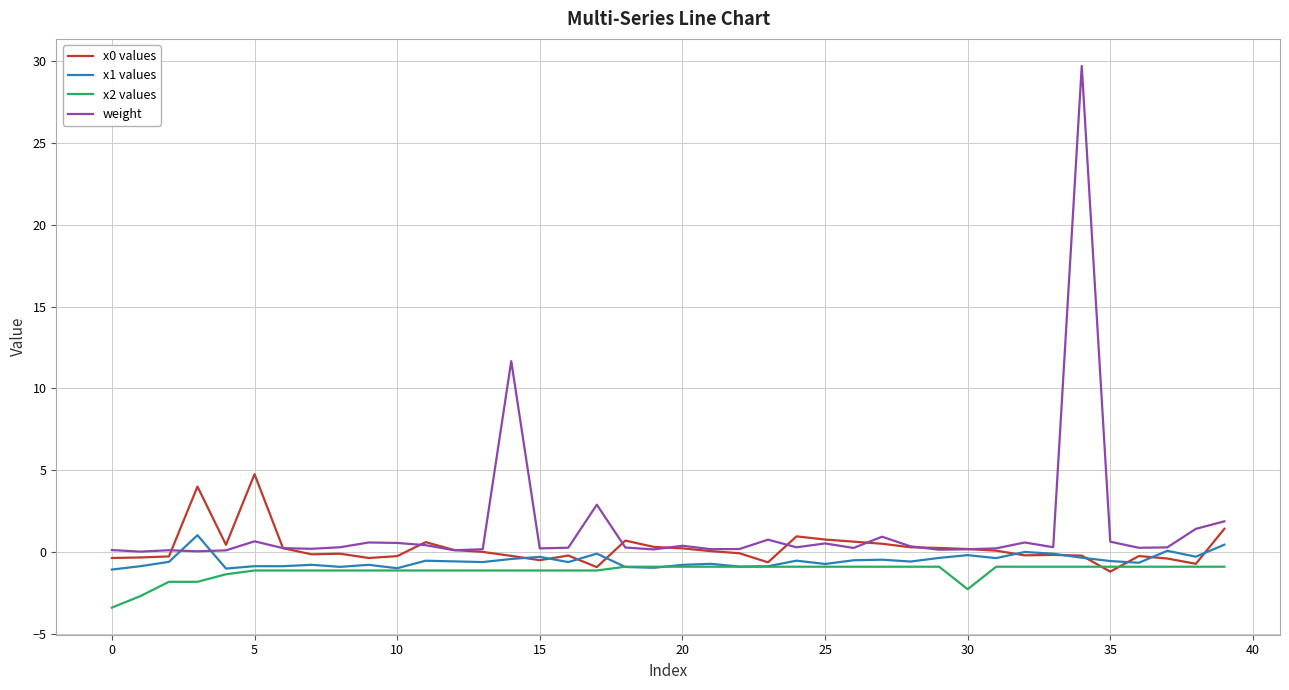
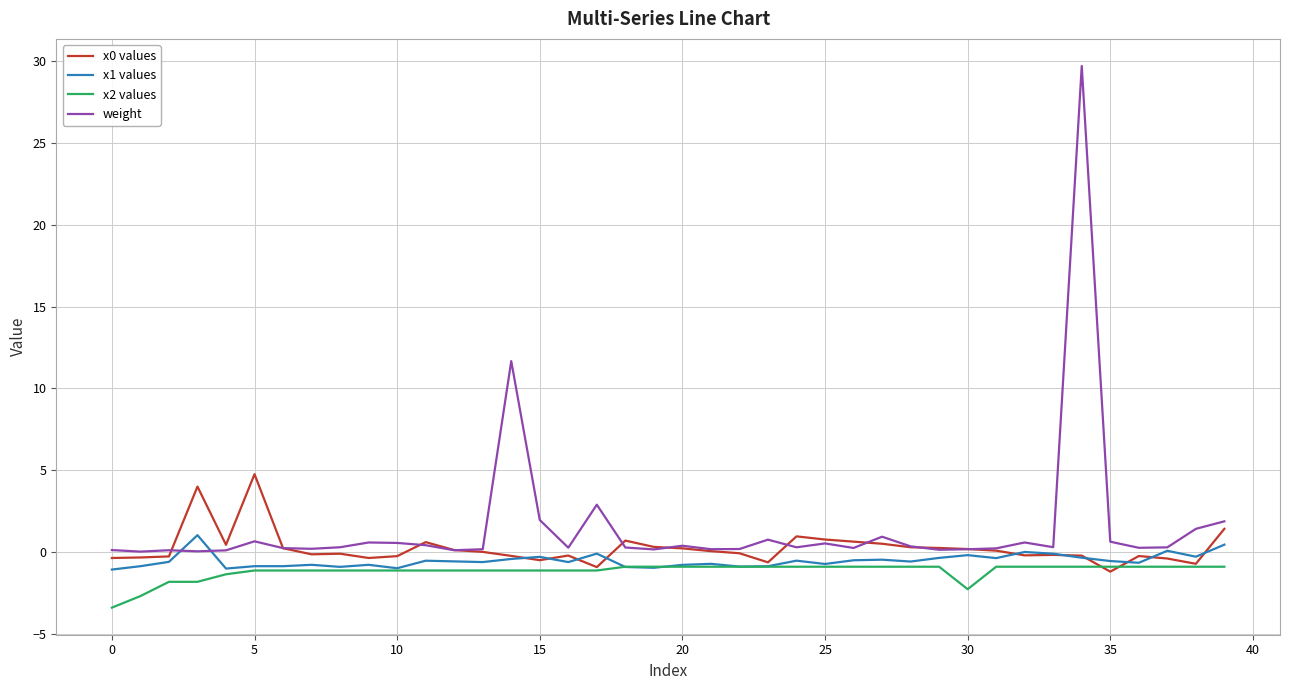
weight, 15: 0.2 -> 2.0
